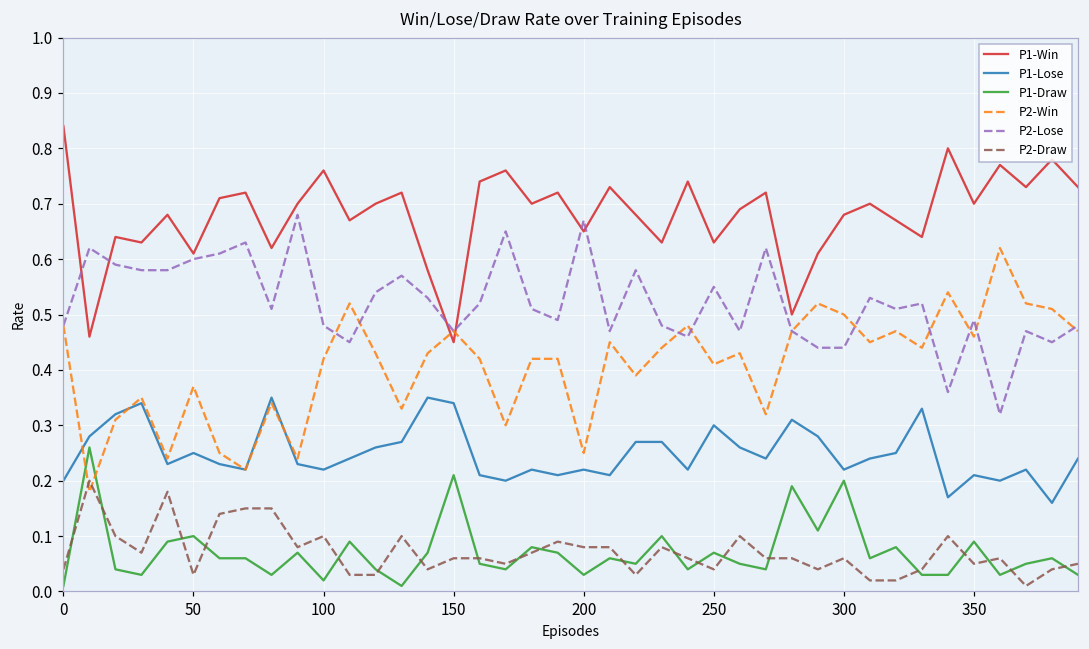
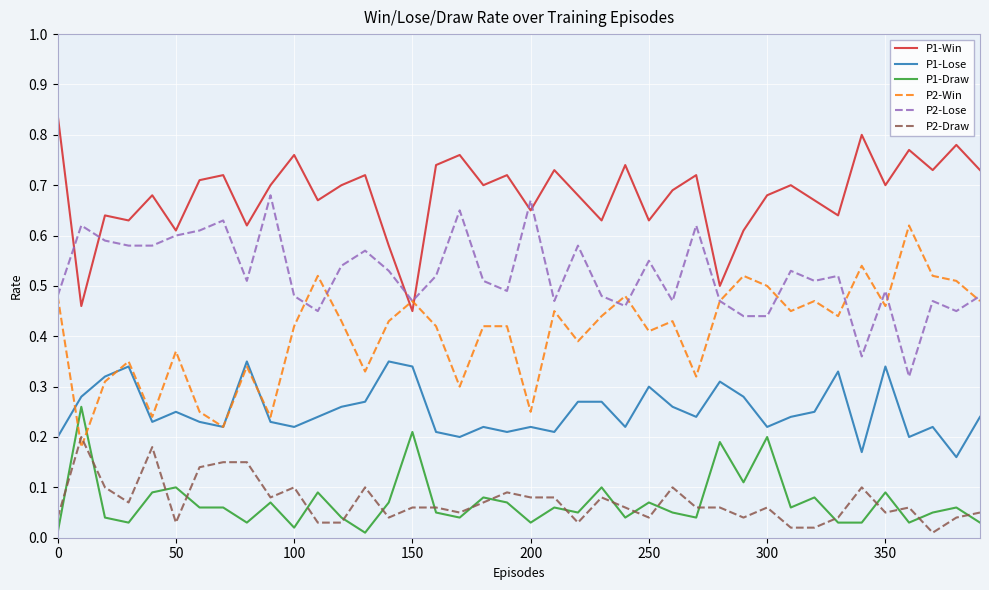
P1-Lose, 350: 0.21 -> 0.34
